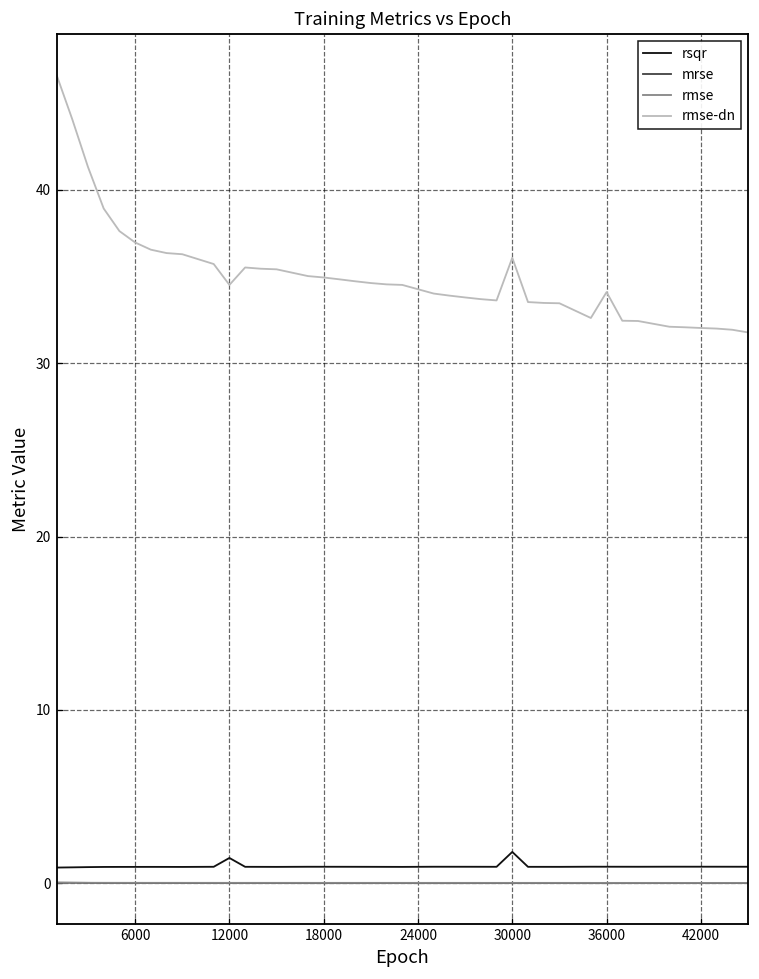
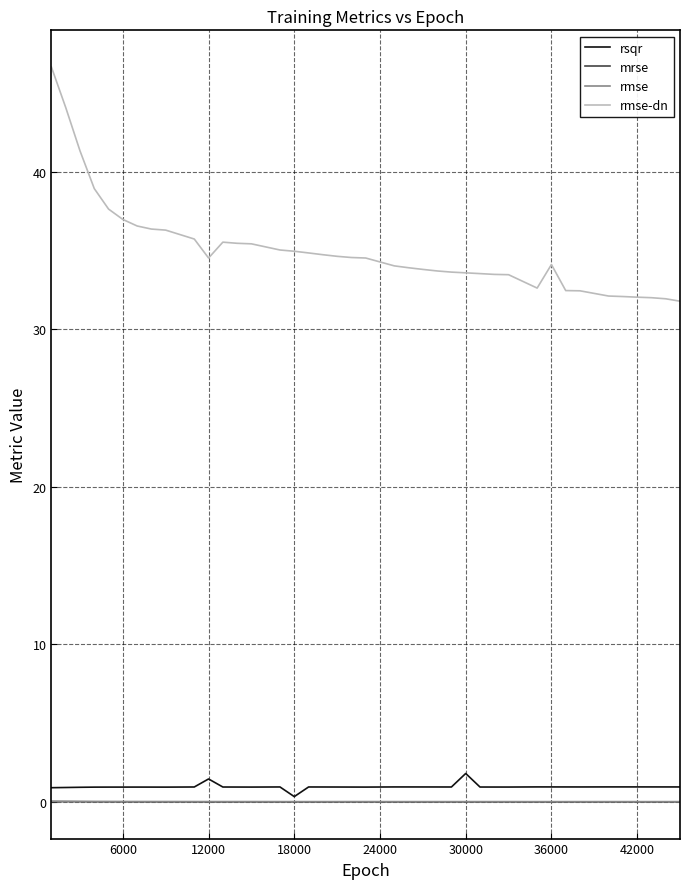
rsqr, 18000: 1.0 -> 0.3
rmse-dn, 30000: 36.1 -> 33.6
